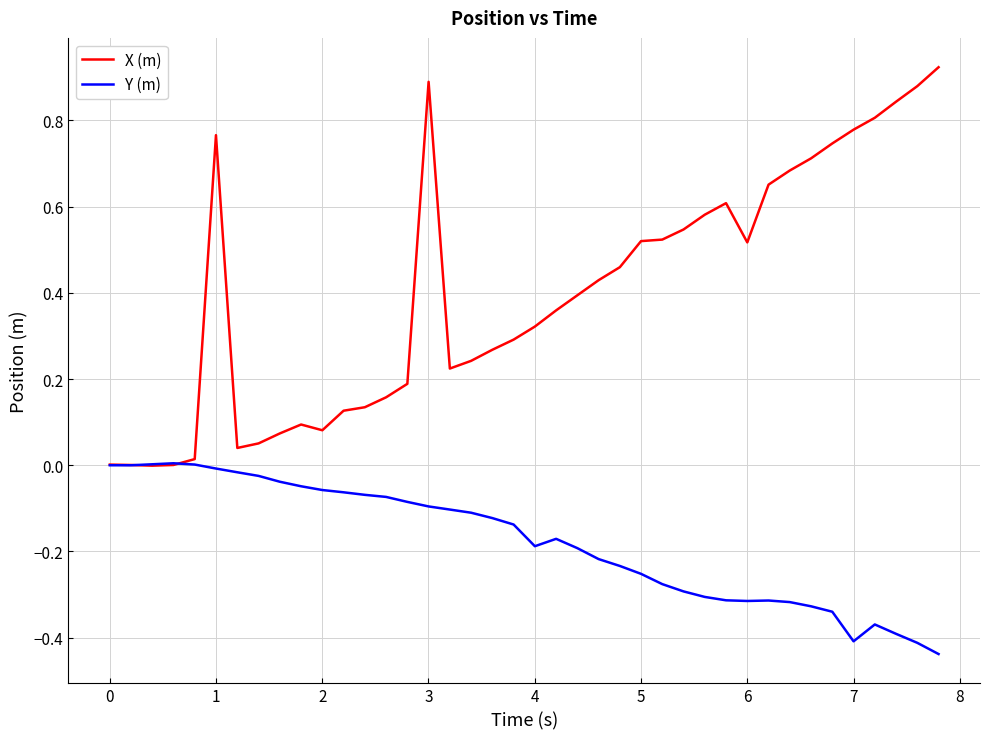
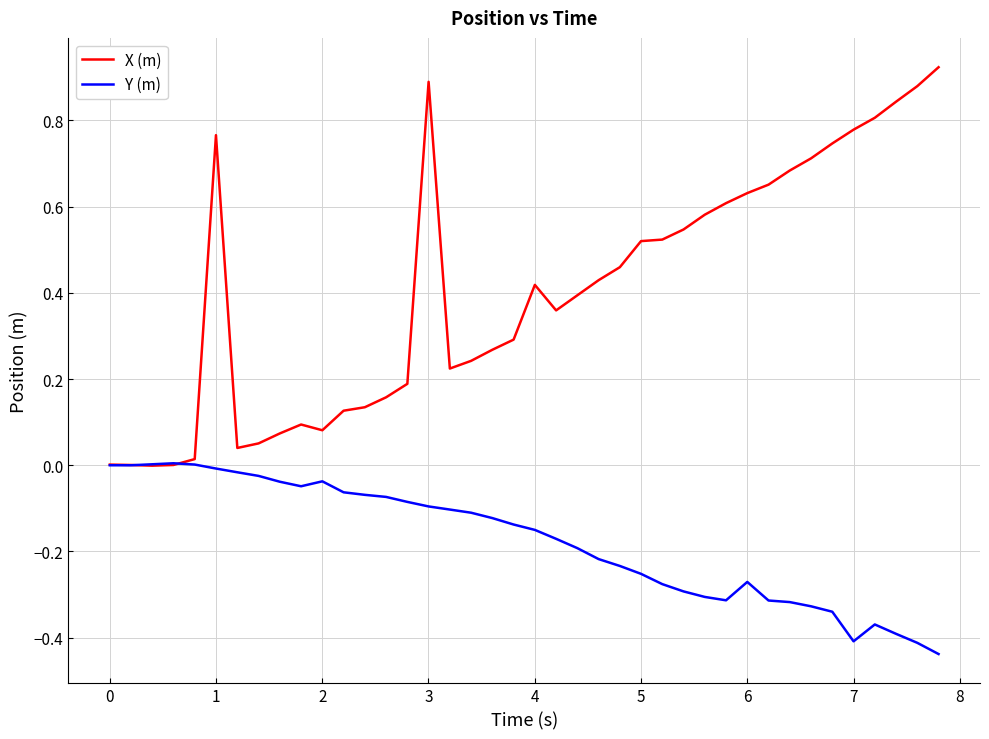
Y (m), 2: -0.06 -> -0.04
X (m), 4: 0.32 -> 0.42
Y (m), 4: -0.19 -> -0.15
X (m), 6: 0.52 -> 0.63
Y (m), 6: -0.31 -> -0.27
